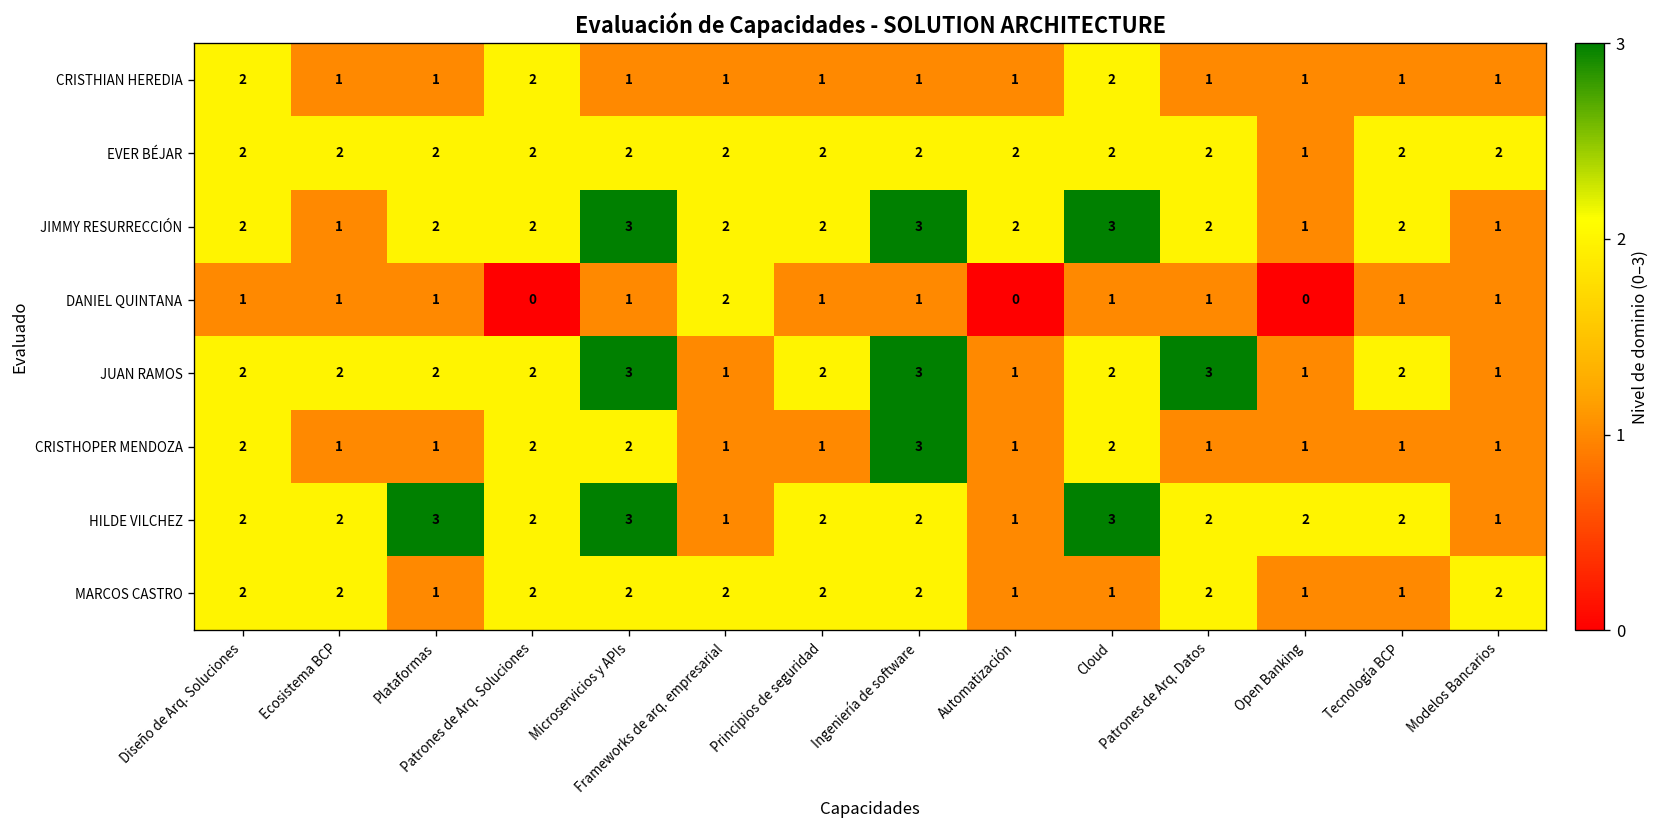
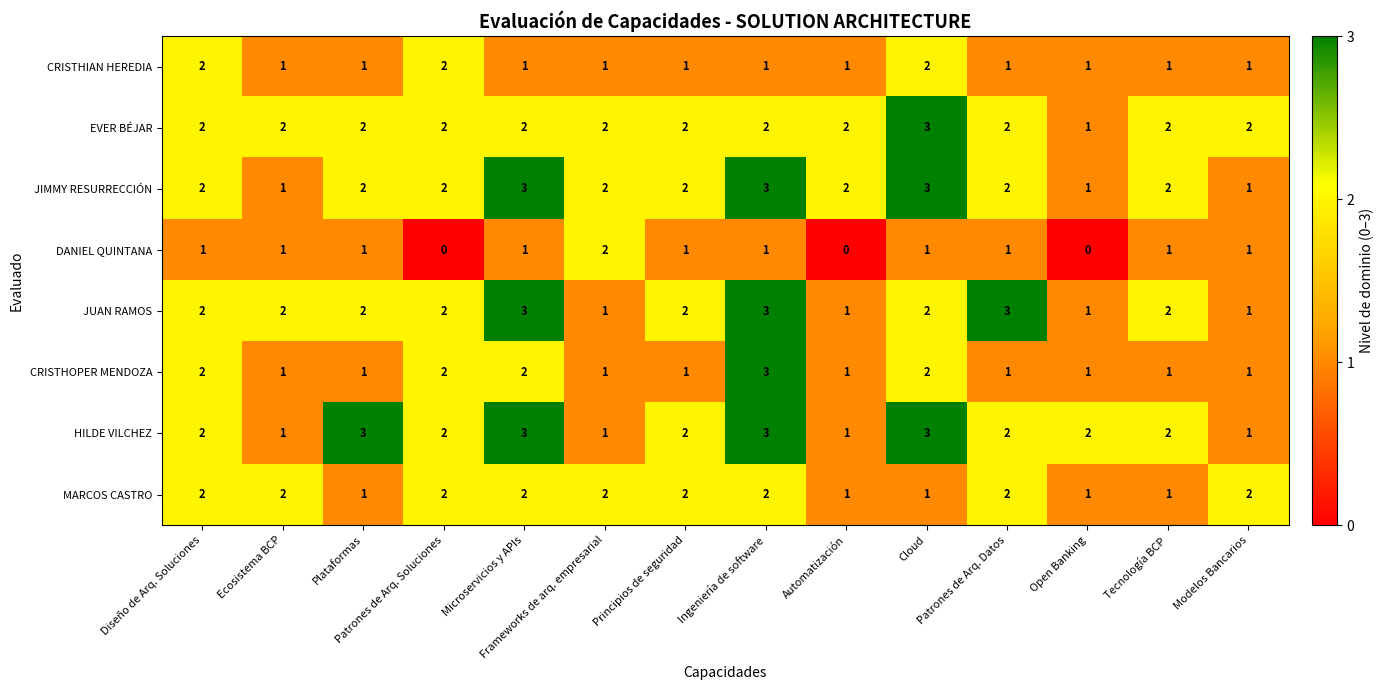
EVER BÉJAR, Cloud: 2 -> 3
HILDE VILCHEZ, Ecosistema BCP: 2 -> 1
HILDE VILCHEZ, Ingeniería de software: 2 -> 3
